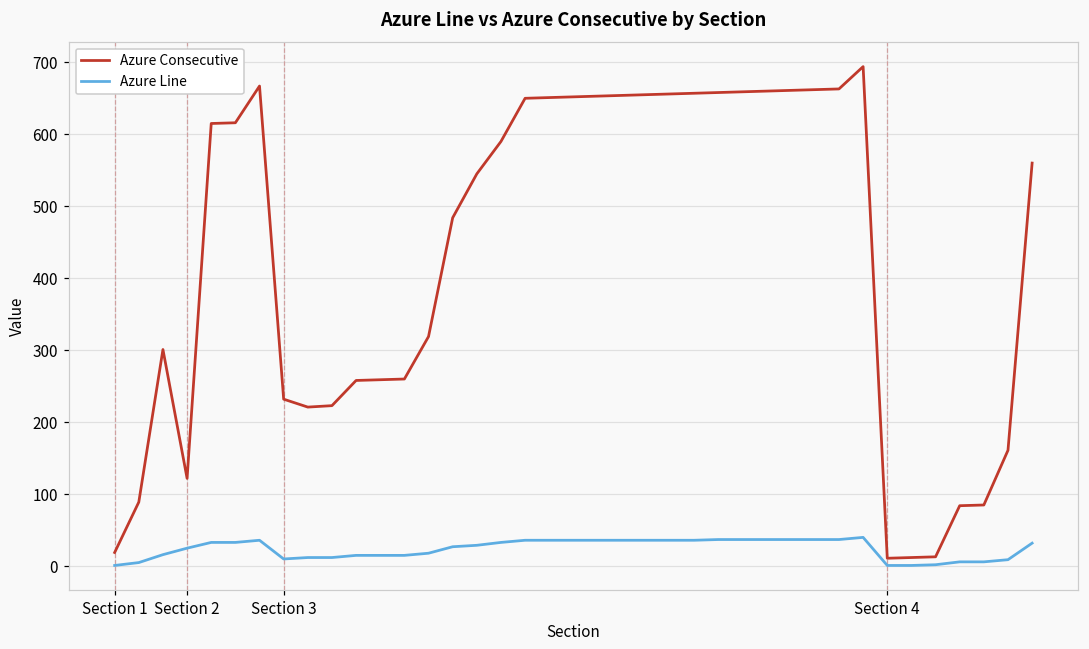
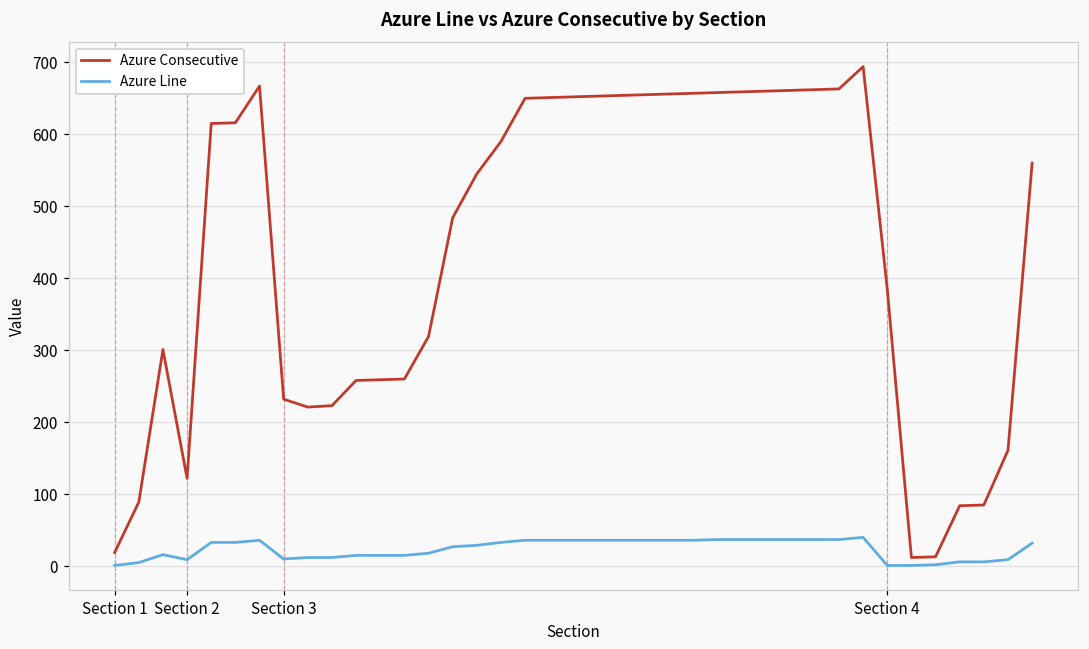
Azure Line, Section 2: 30 -> 10
Azure Consecutive, Section 4: 10 -> 390
